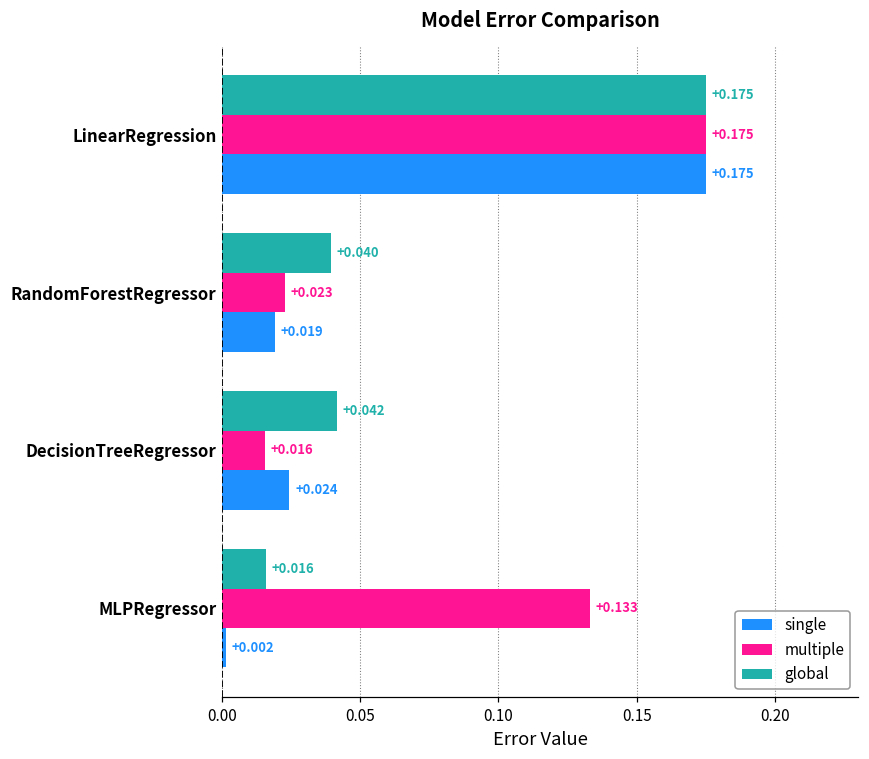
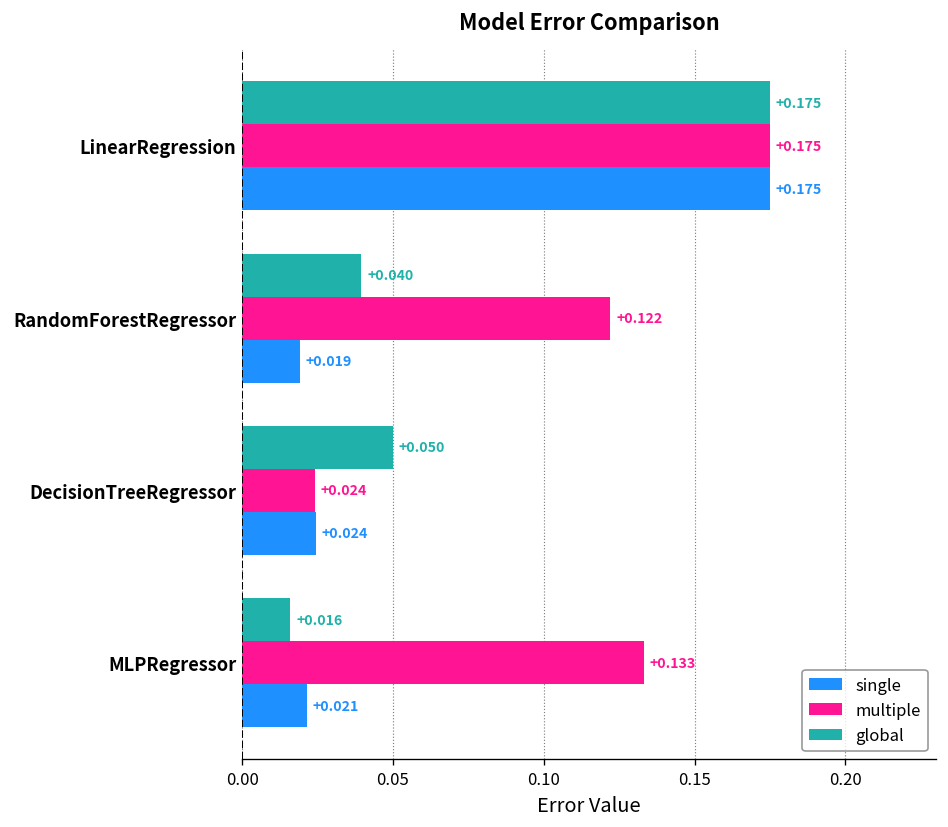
multiple, RandomForestRegressor: +0.023 -> +0.122
global, DecisionTreeRegressor: +0.042 -> +0.050
multiple, DecisionTreeRegressor: +0.016 -> +0.024
single, MLPRegressor: +0.002 -> +0.021
